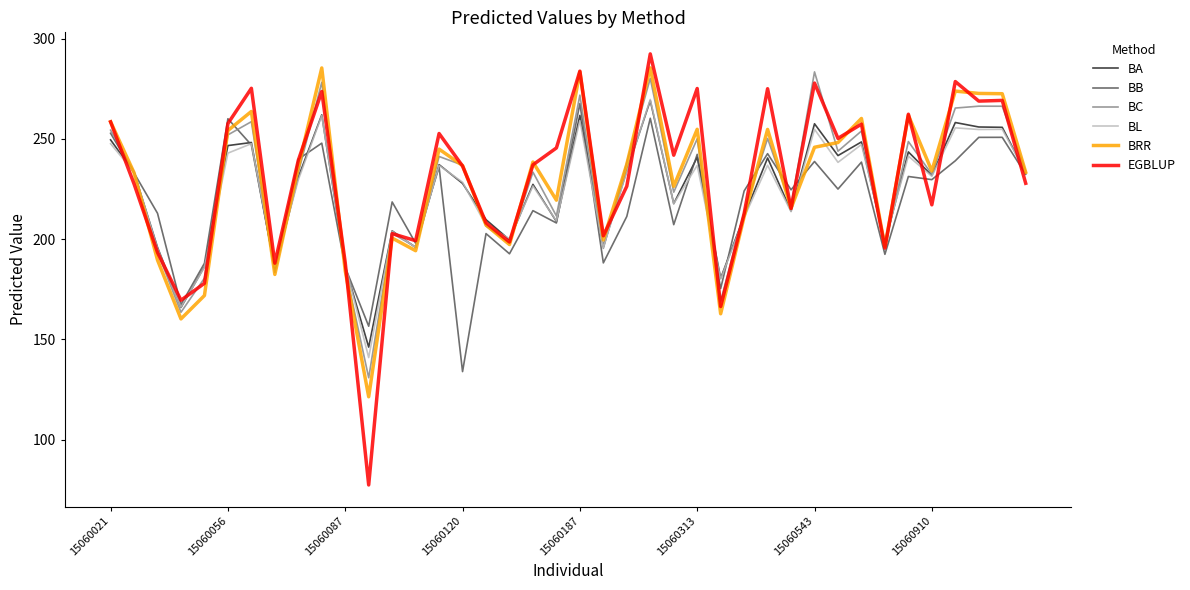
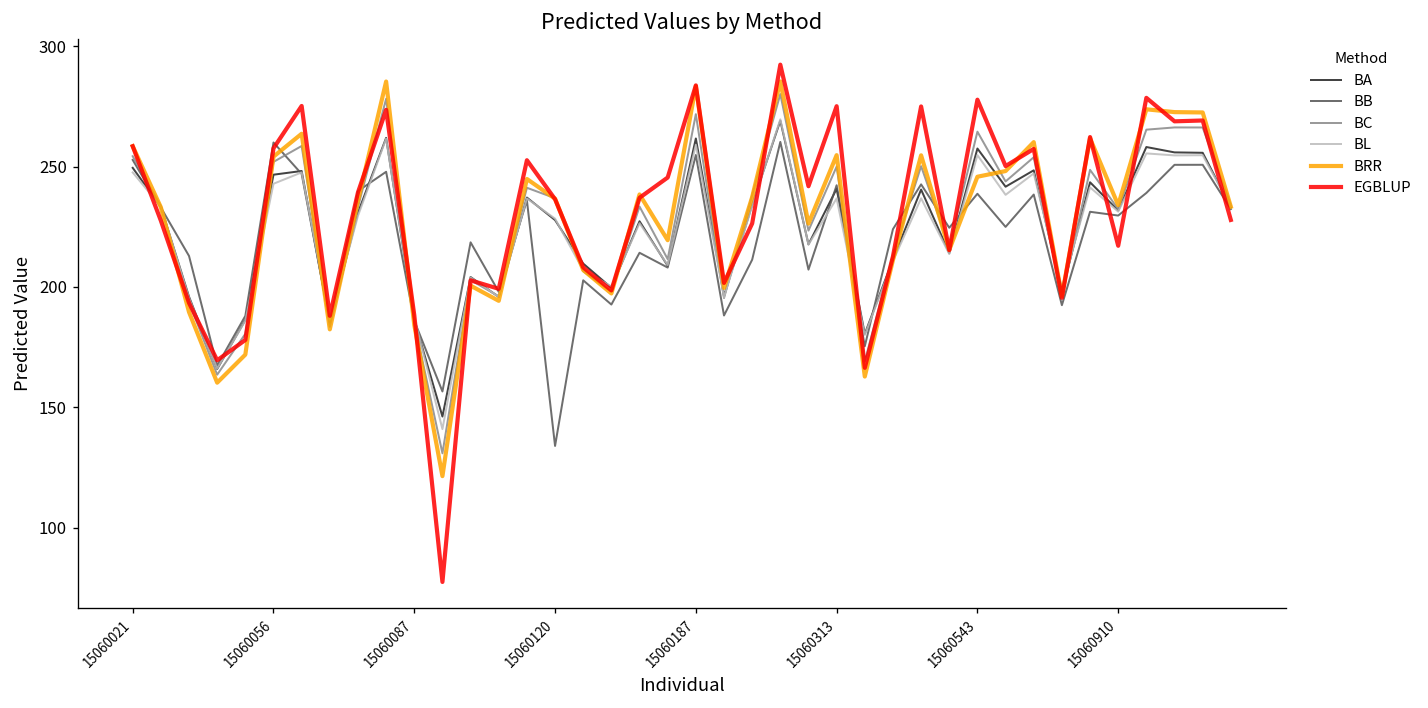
BB, 15060187: 268 -> 255
BC, 15060543: 283 -> 265
